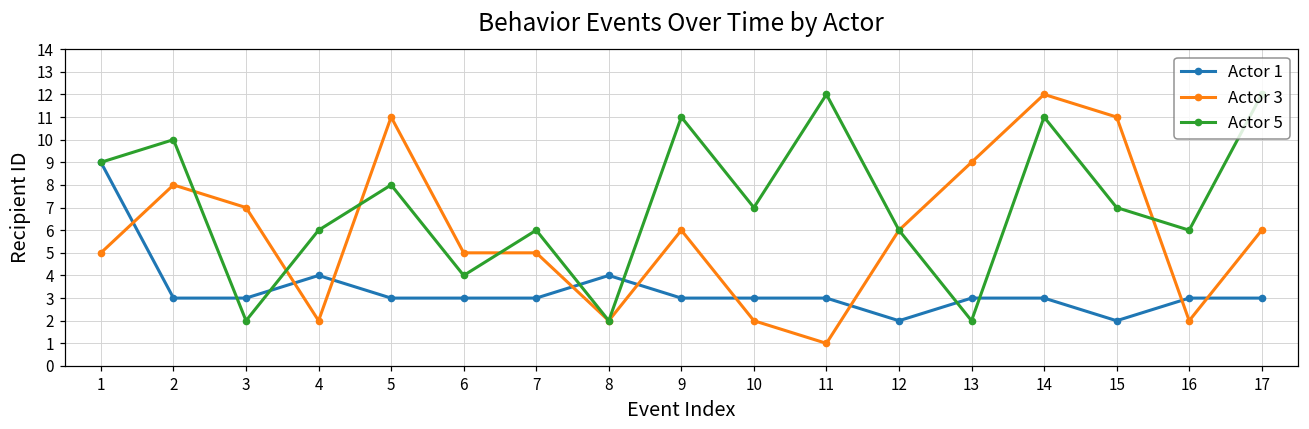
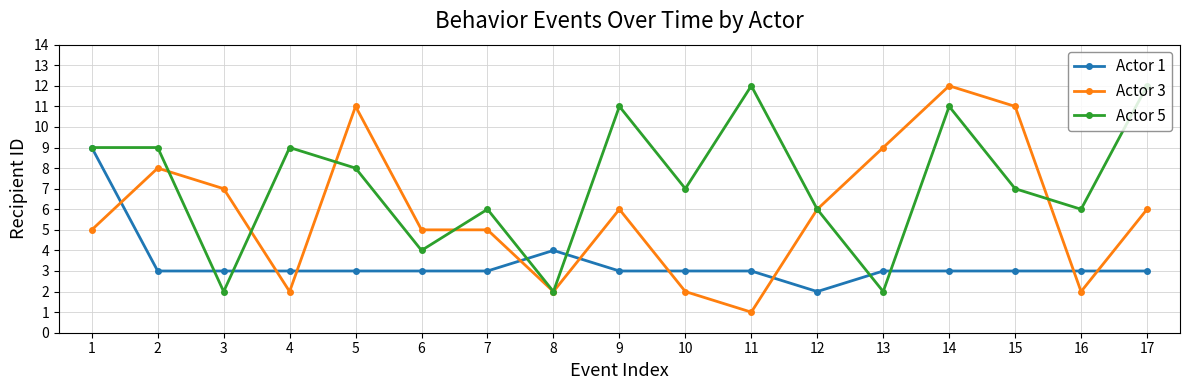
Actor 5, 2: 10 -> 9
Actor 1, 4: 4 -> 3
Actor 5, 4: 6 -> 9
Actor 1, 15: 2 -> 3
